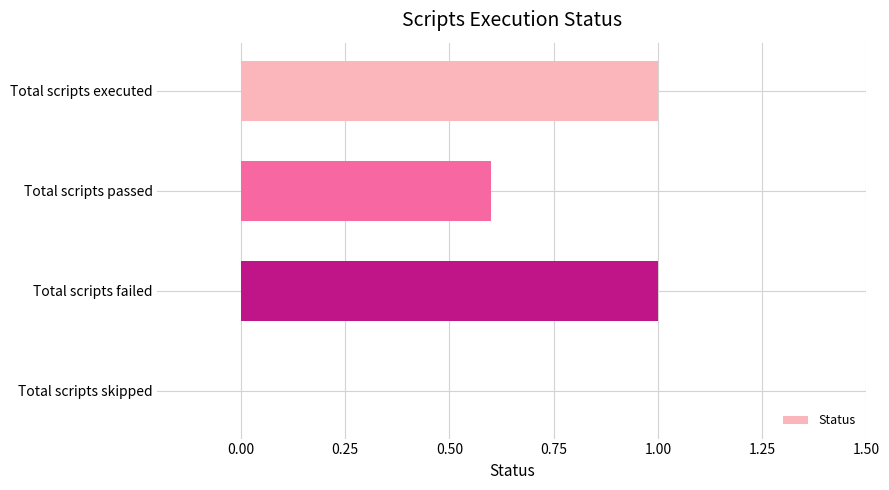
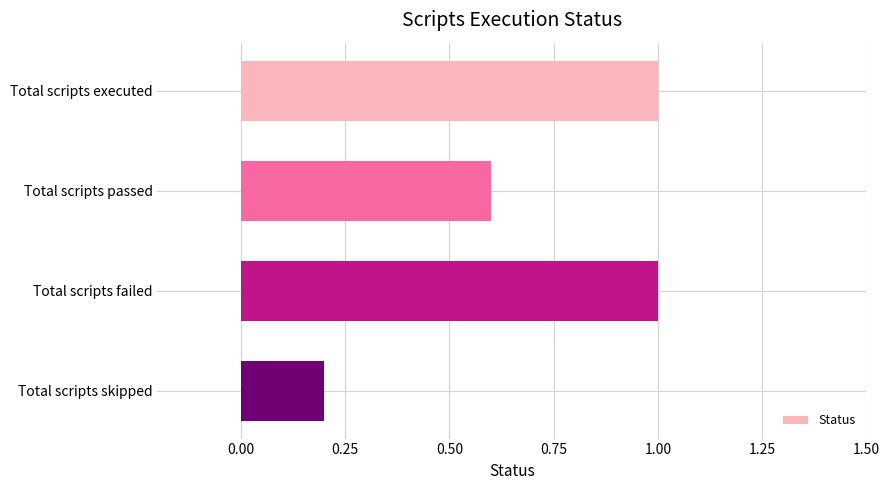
Total scripts skipped: 0.0 -> 0.2
